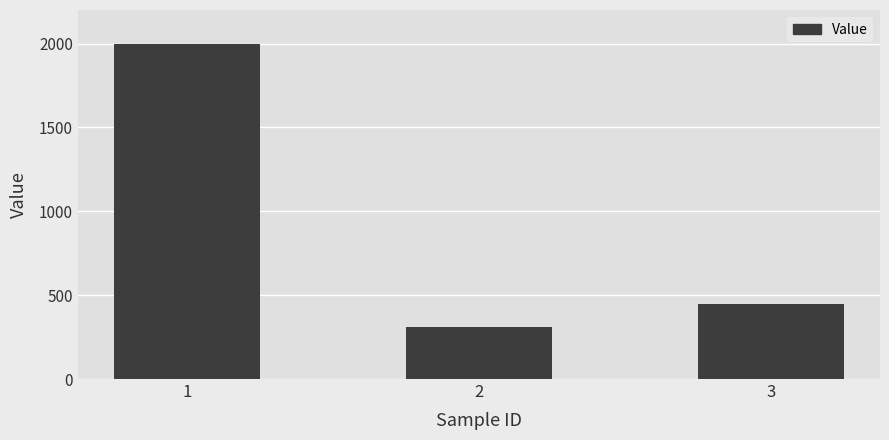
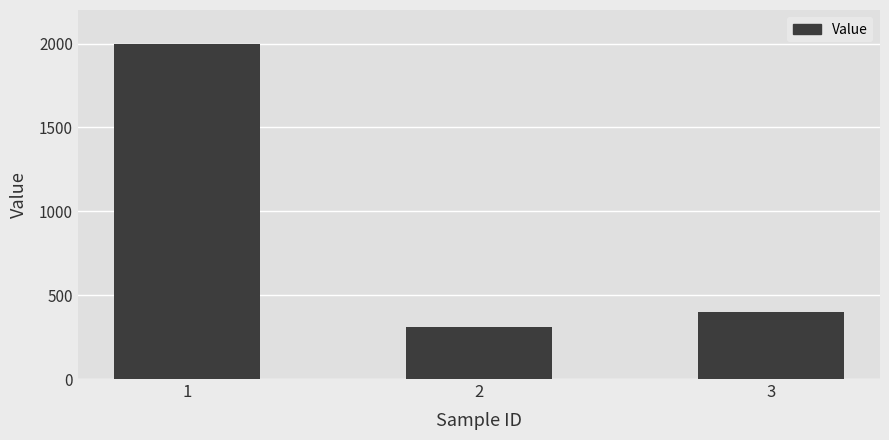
3: 450 -> 400
